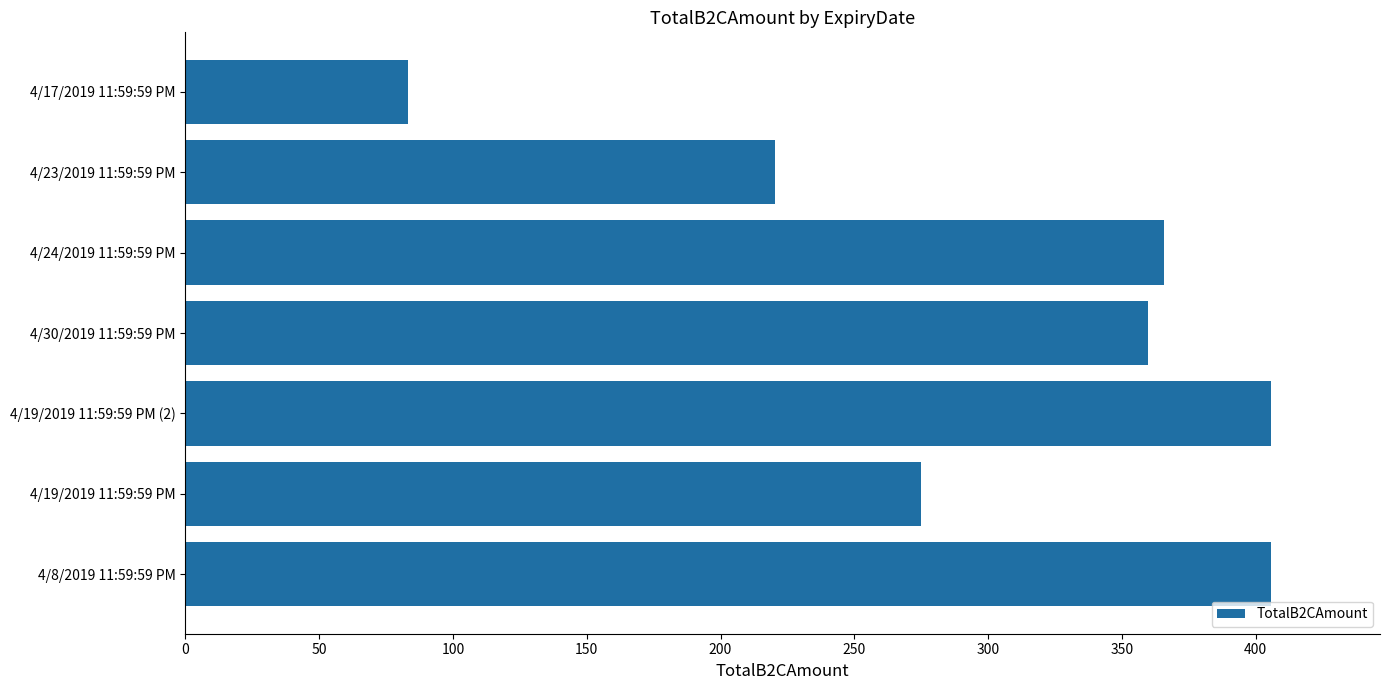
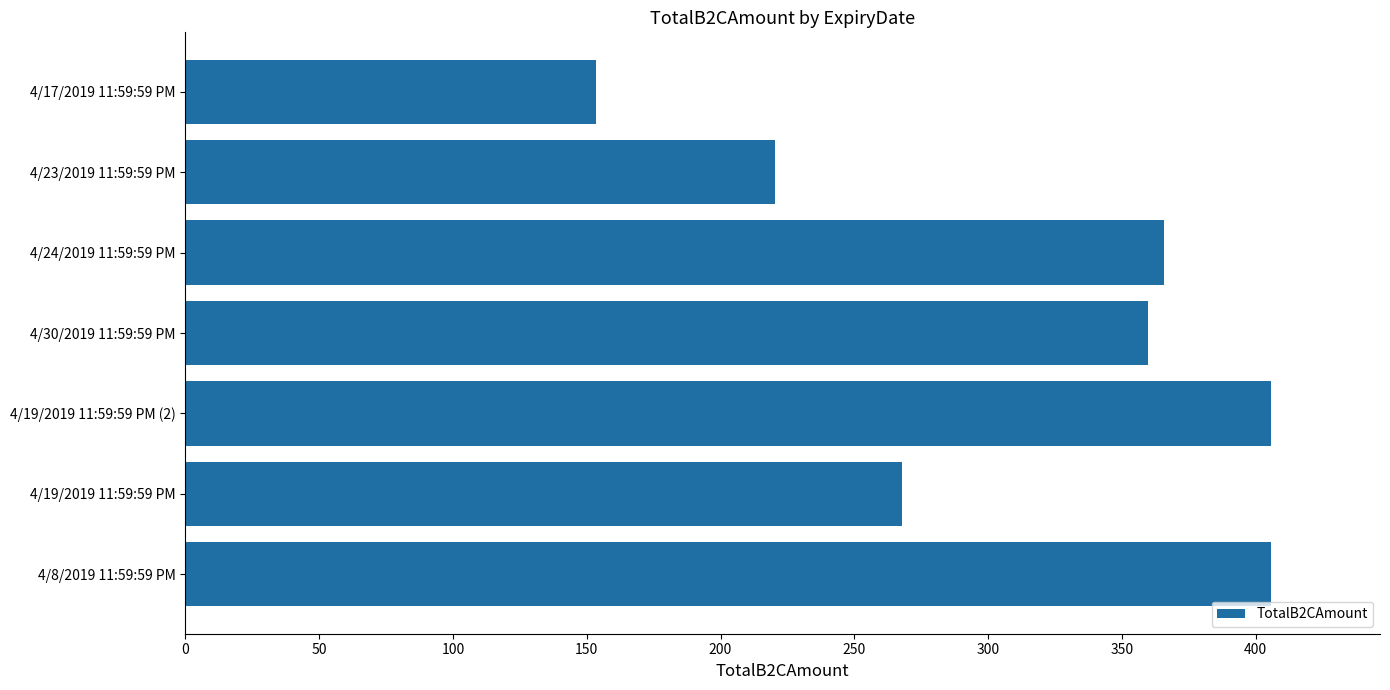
4/17/2019 11:59:59 PM: 83 -> 153
4/19/2019 11:59:59 PM: 275 -> 268
